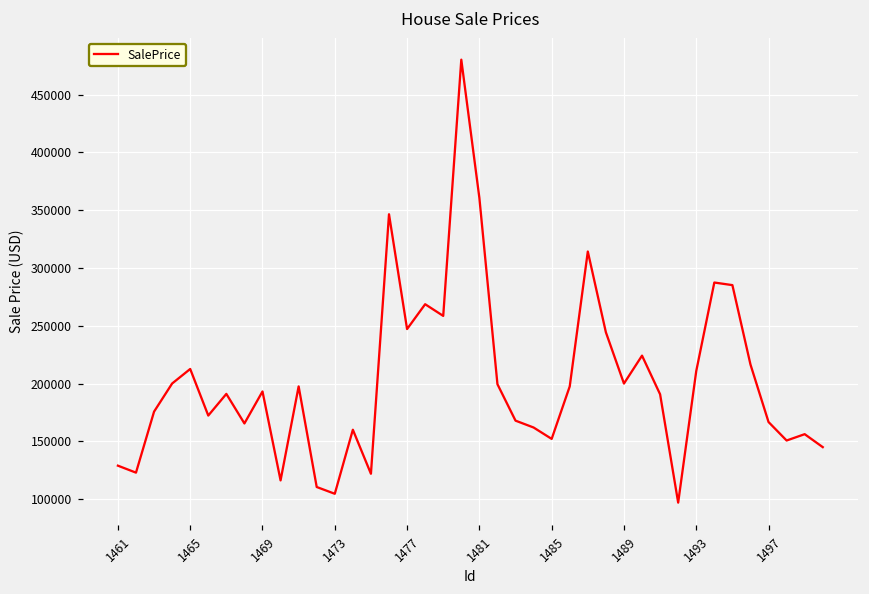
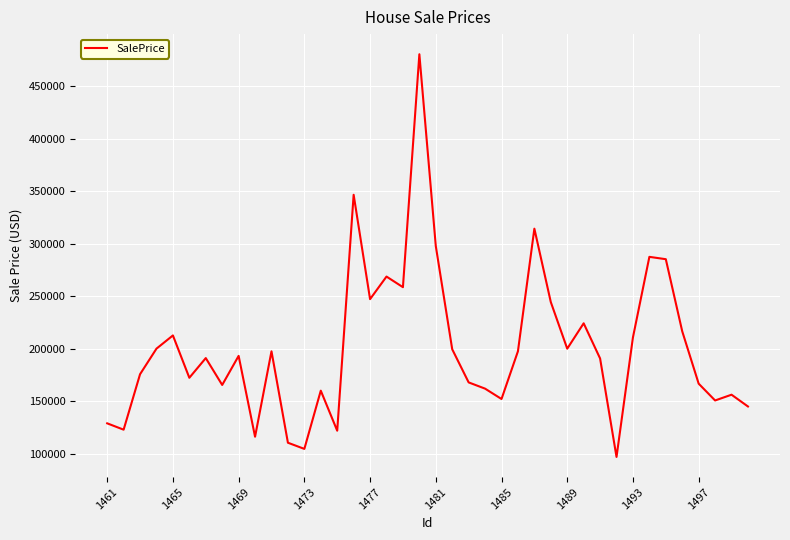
1481: 361000 -> 298000
